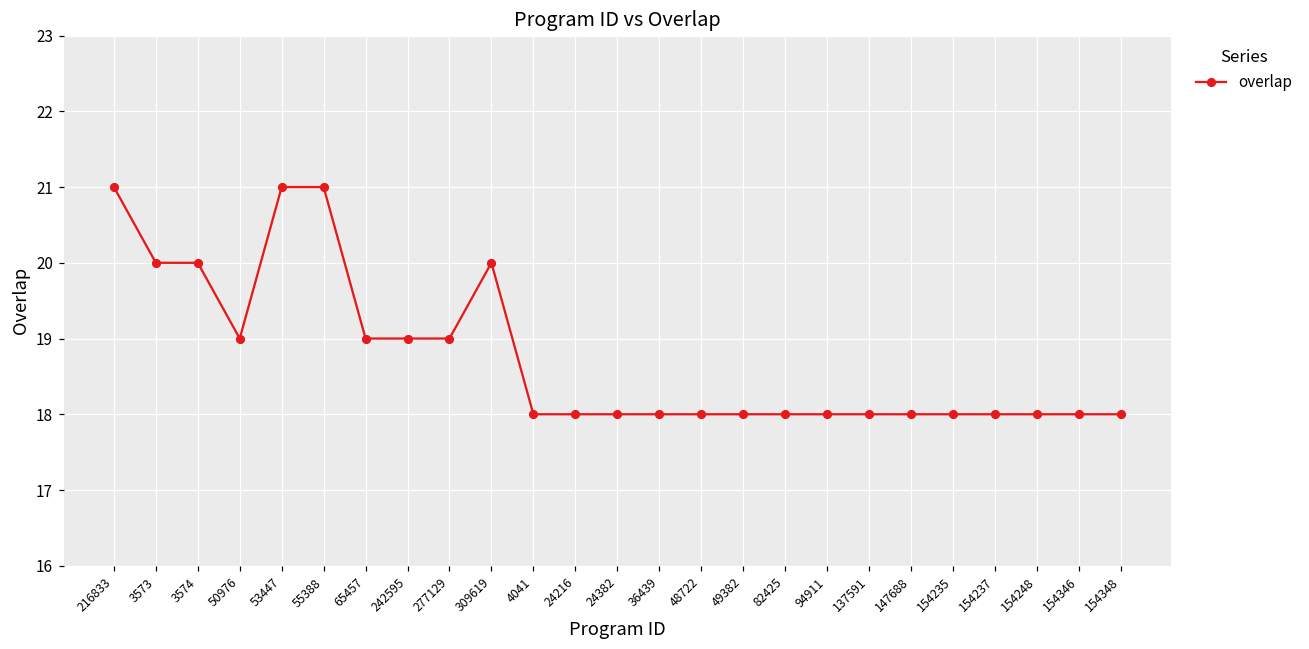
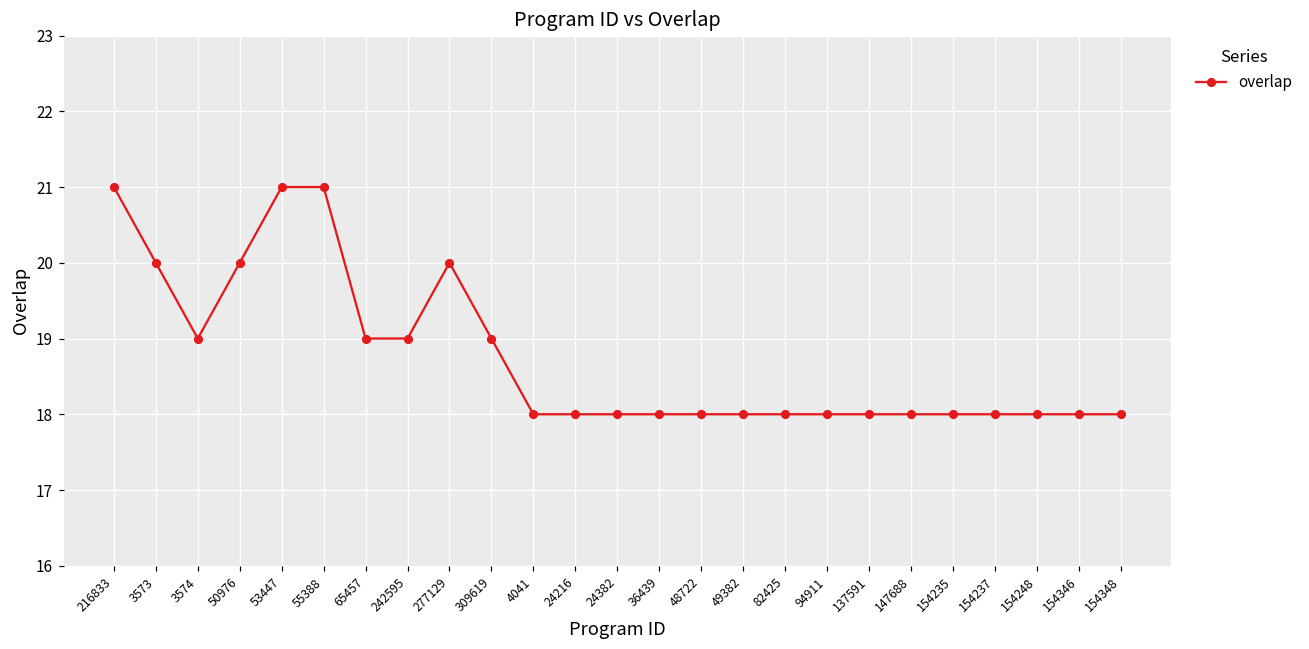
3574: 20 -> 19
50976: 19 -> 20
277129: 19 -> 20
309619: 20 -> 19
